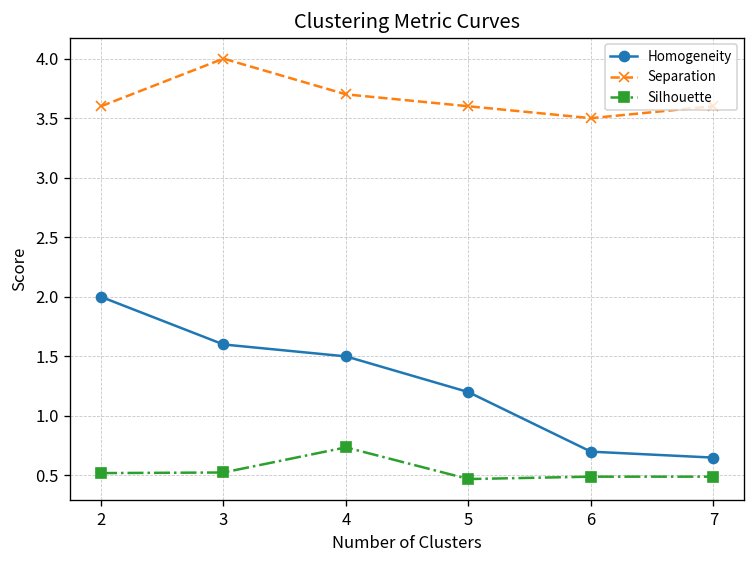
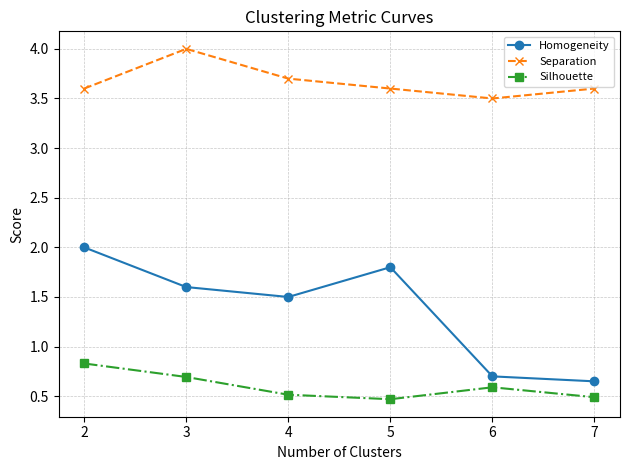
Silhouette, 2: 0.5 -> 0.8
Silhouette, 3: 0.5 -> 0.7
Silhouette, 4: 0.7 -> 0.5
Homogeneity, 5: 1.2 -> 1.8
Silhouette, 6: 0.5 -> 0.6
